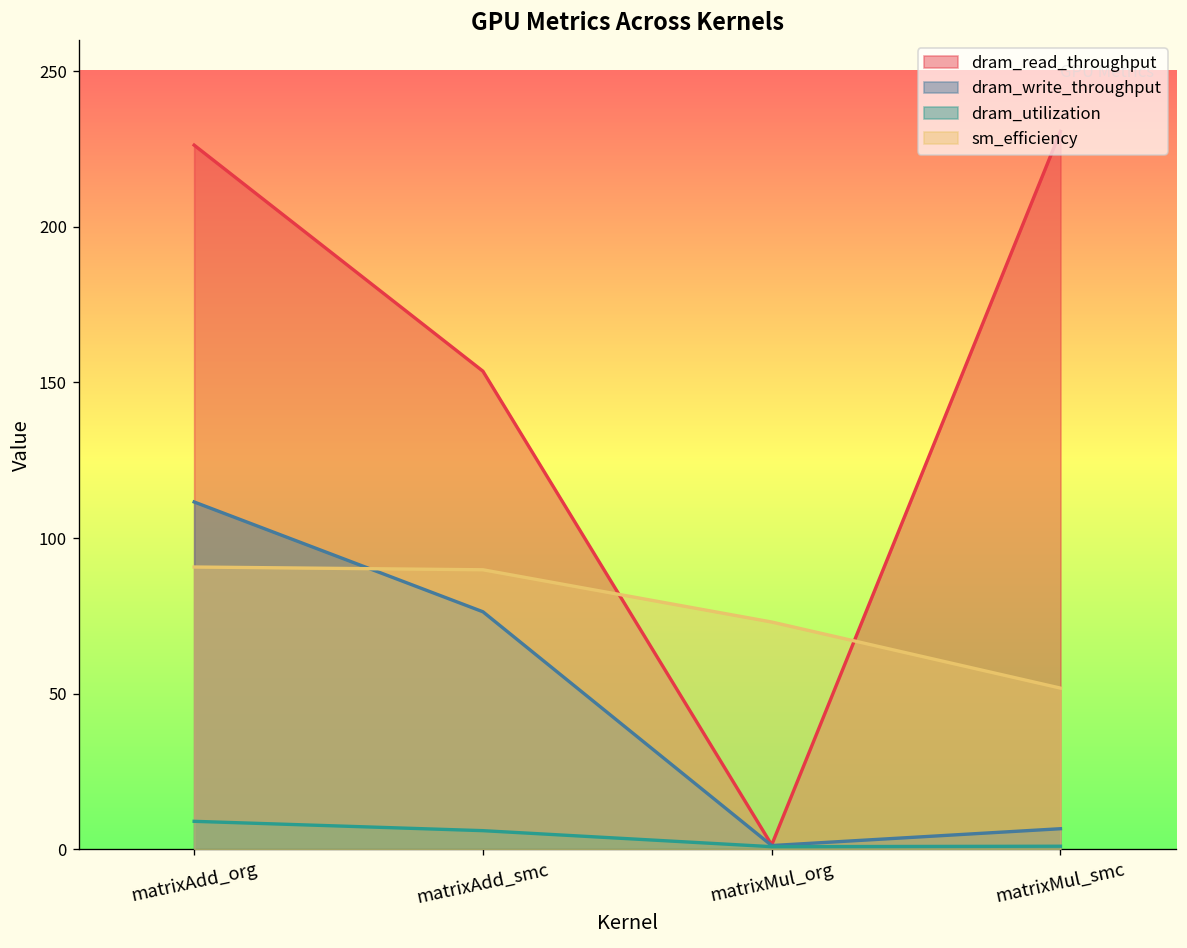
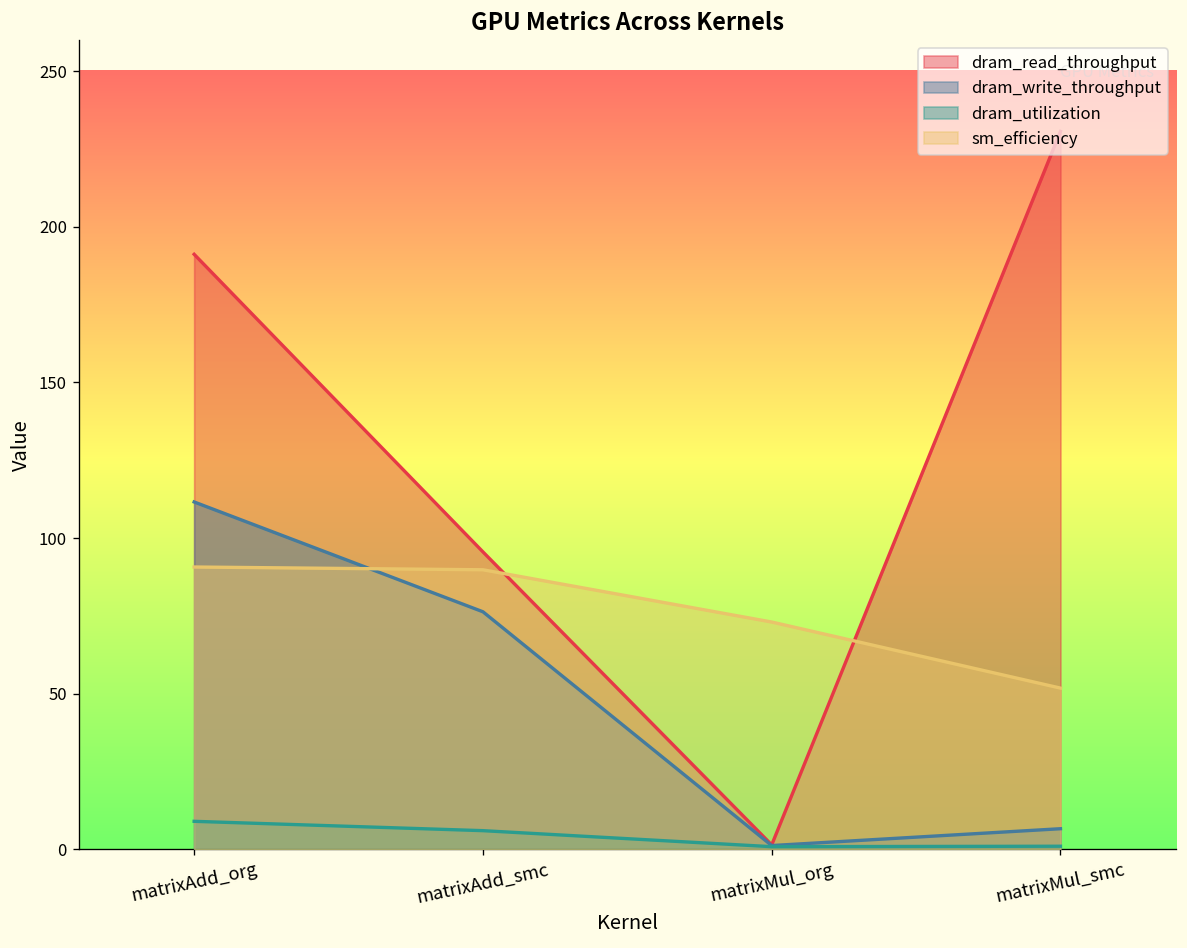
dram_read_throughput, matrixAdd_org: 226 -> 191
dram_read_throughput, matrixAdd_smc: 154 -> 96
